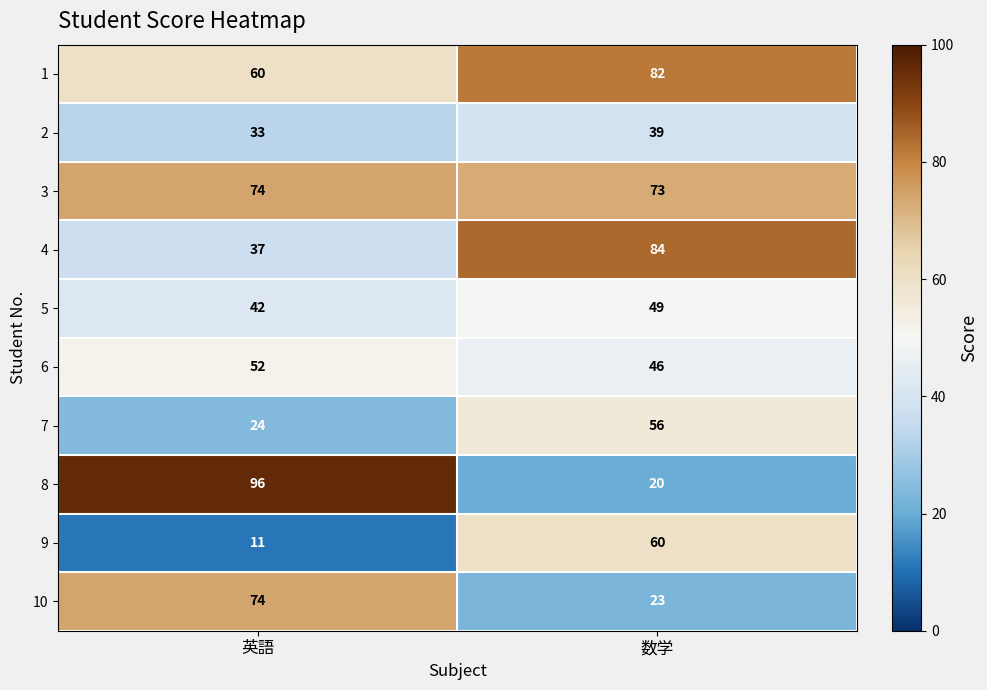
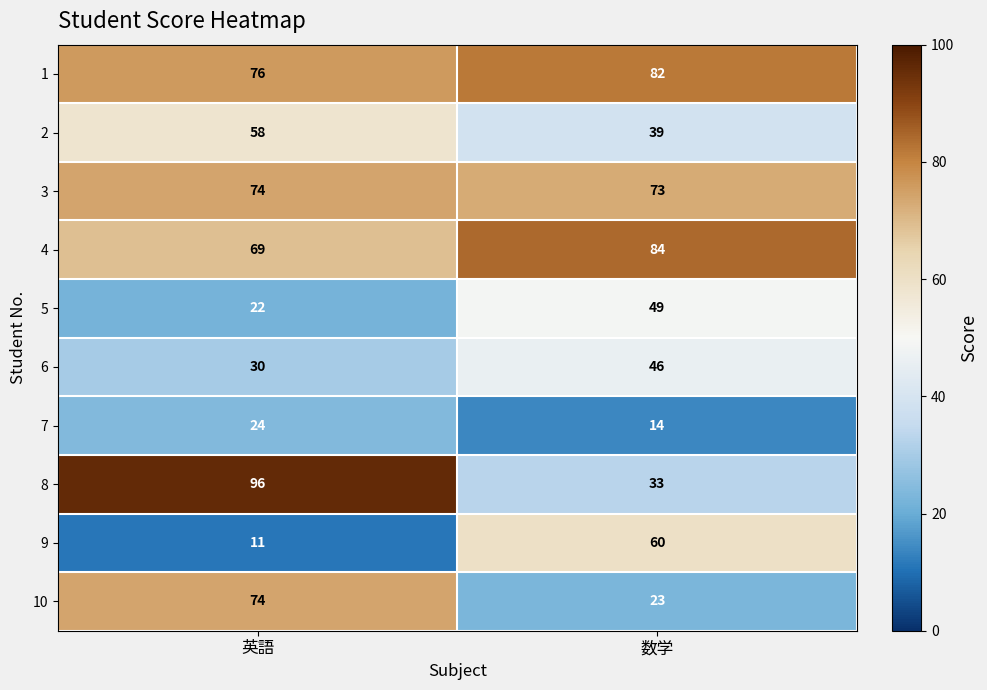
1, 英語: 60 -> 76
2, 英語: 33 -> 58
4, 英語: 37 -> 69
5, 英語: 42 -> 22
6, 英語: 52 -> 30
7, 数学: 56 -> 14
8, 数学: 20 -> 33
